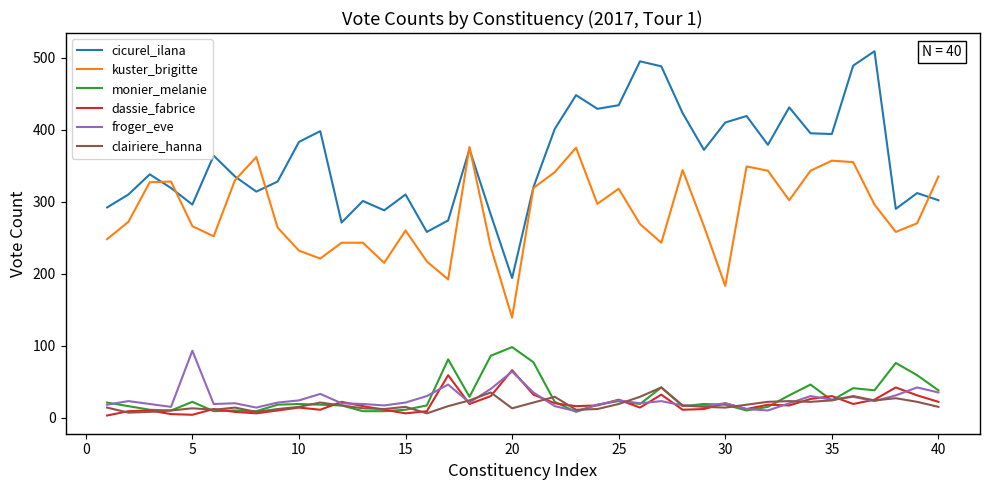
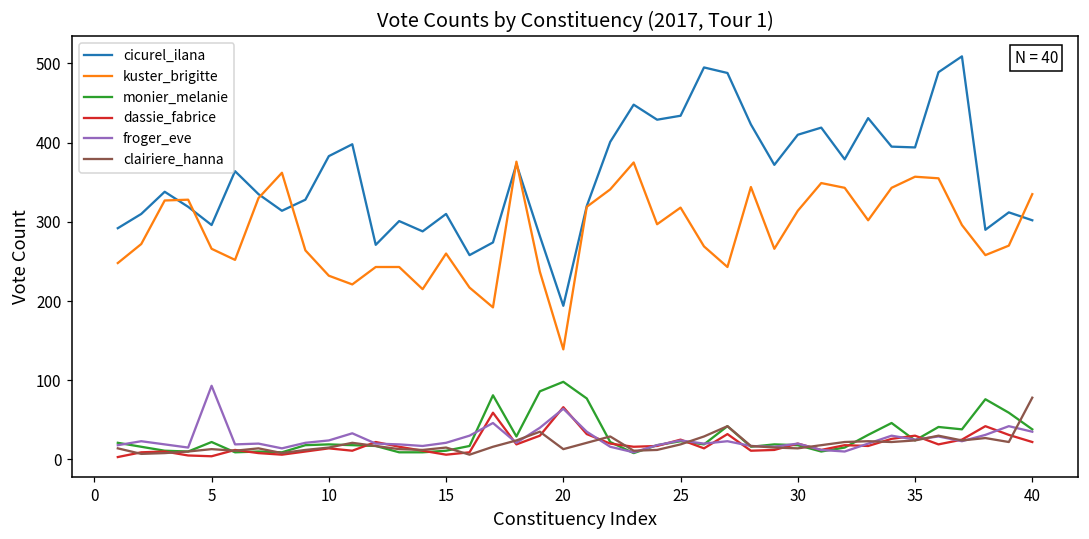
kuster_brigitte, 30: 180 -> 310
clairiere_hanna, 40: 20 -> 80
